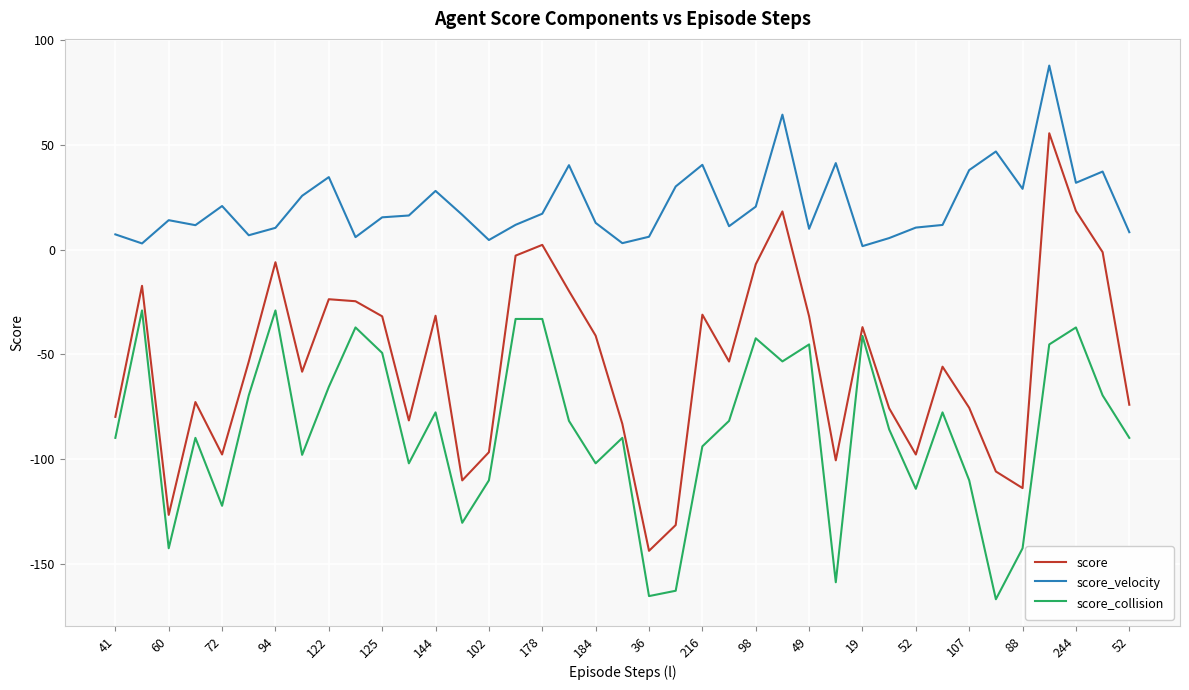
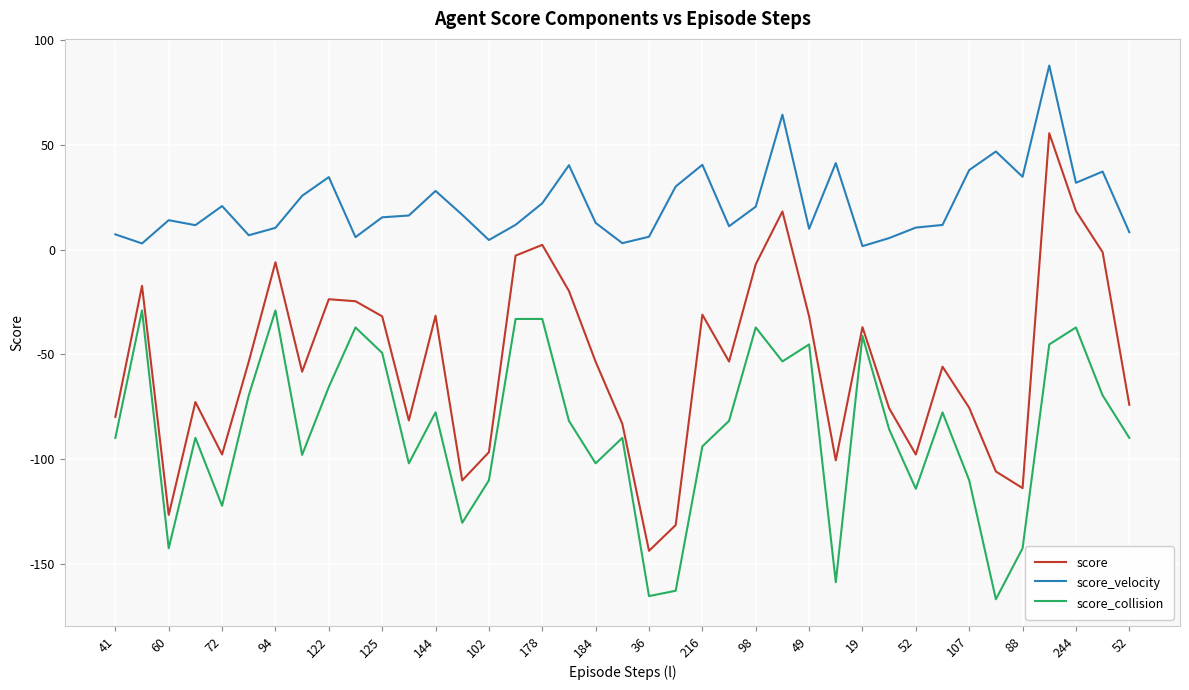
score_velocity, 178: 17 -> 22
score, 184: -41 -> -54
score_collision, 98: -42 -> -37
score_velocity, 88: 29 -> 35
